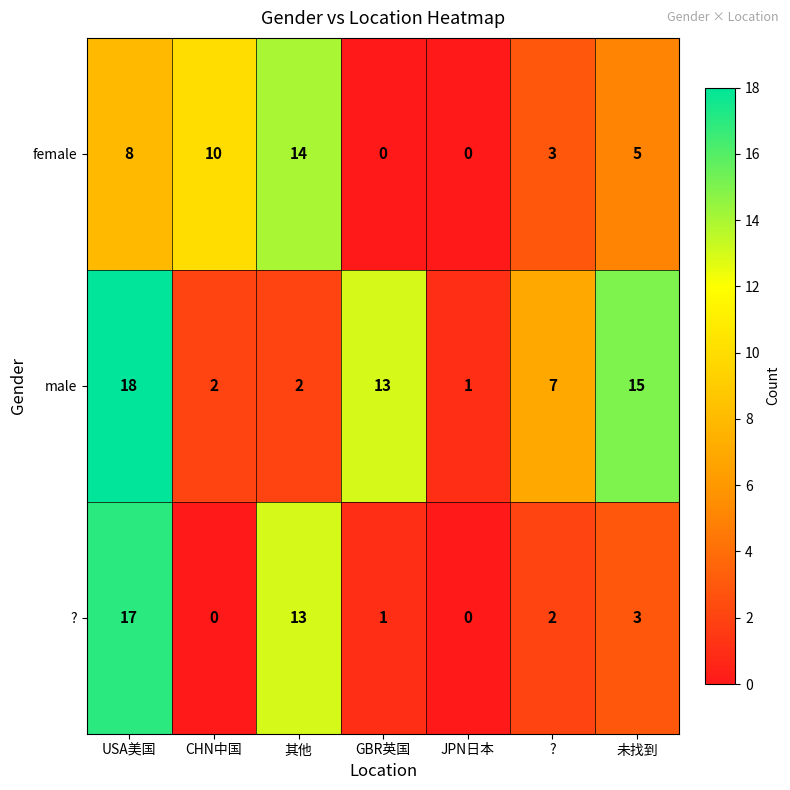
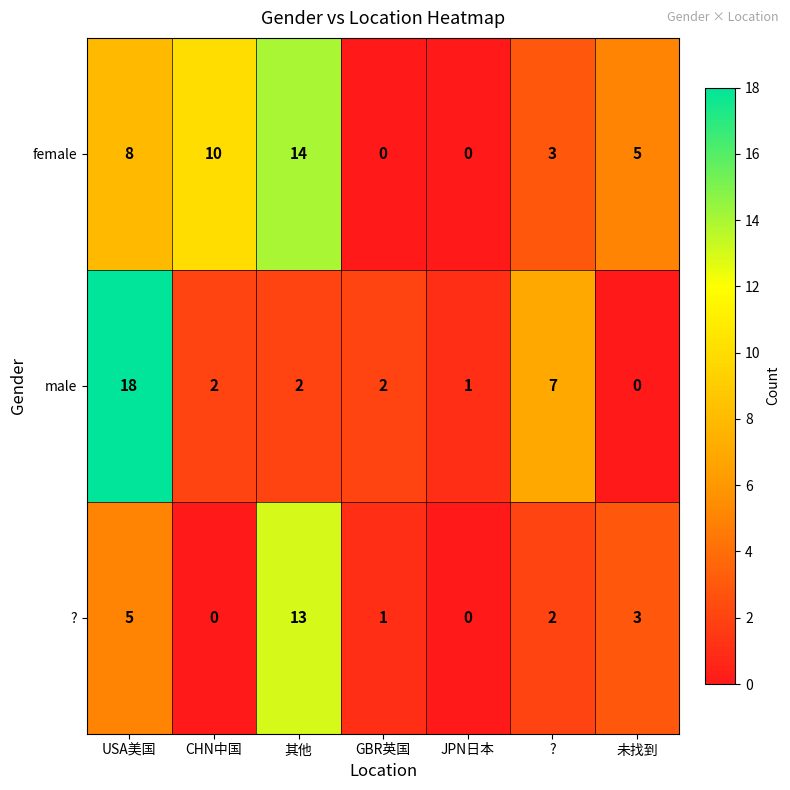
male, GBR英国: 13 -> 2
male, 未找到: 15 -> 0
?, USA美国: 17 -> 5
